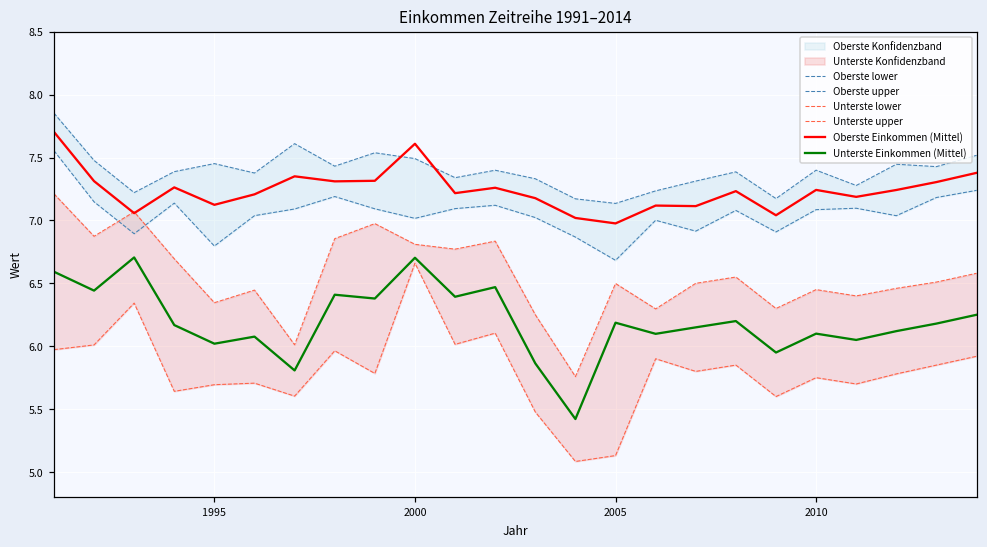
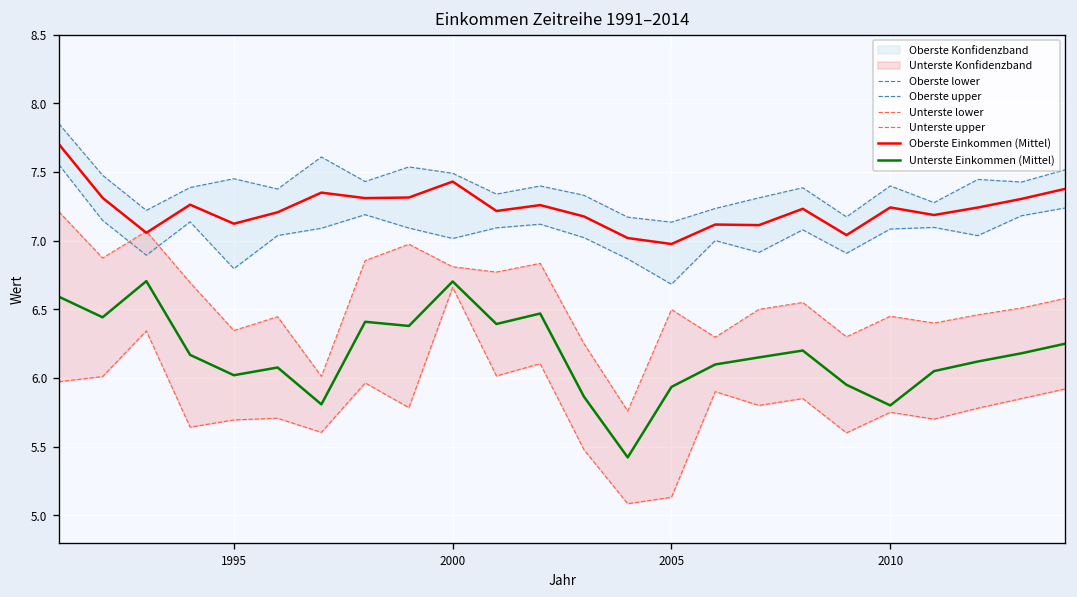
Oberste Einkommen (Mittel), 2000: 7.61 -> 7.43
Unterste Einkommen (Mittel), 2005: 6.19 -> 5.94
Unterste Einkommen (Mittel), 2010: 6.1 -> 5.8
